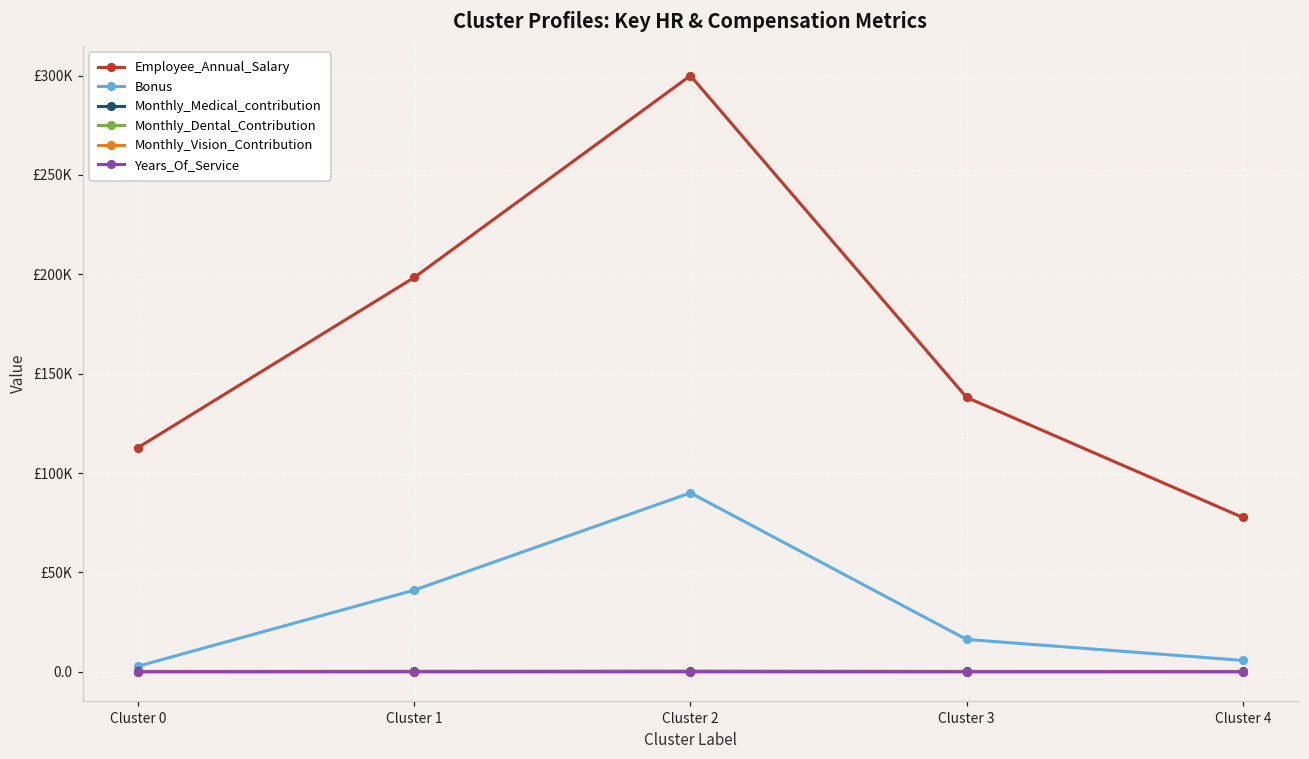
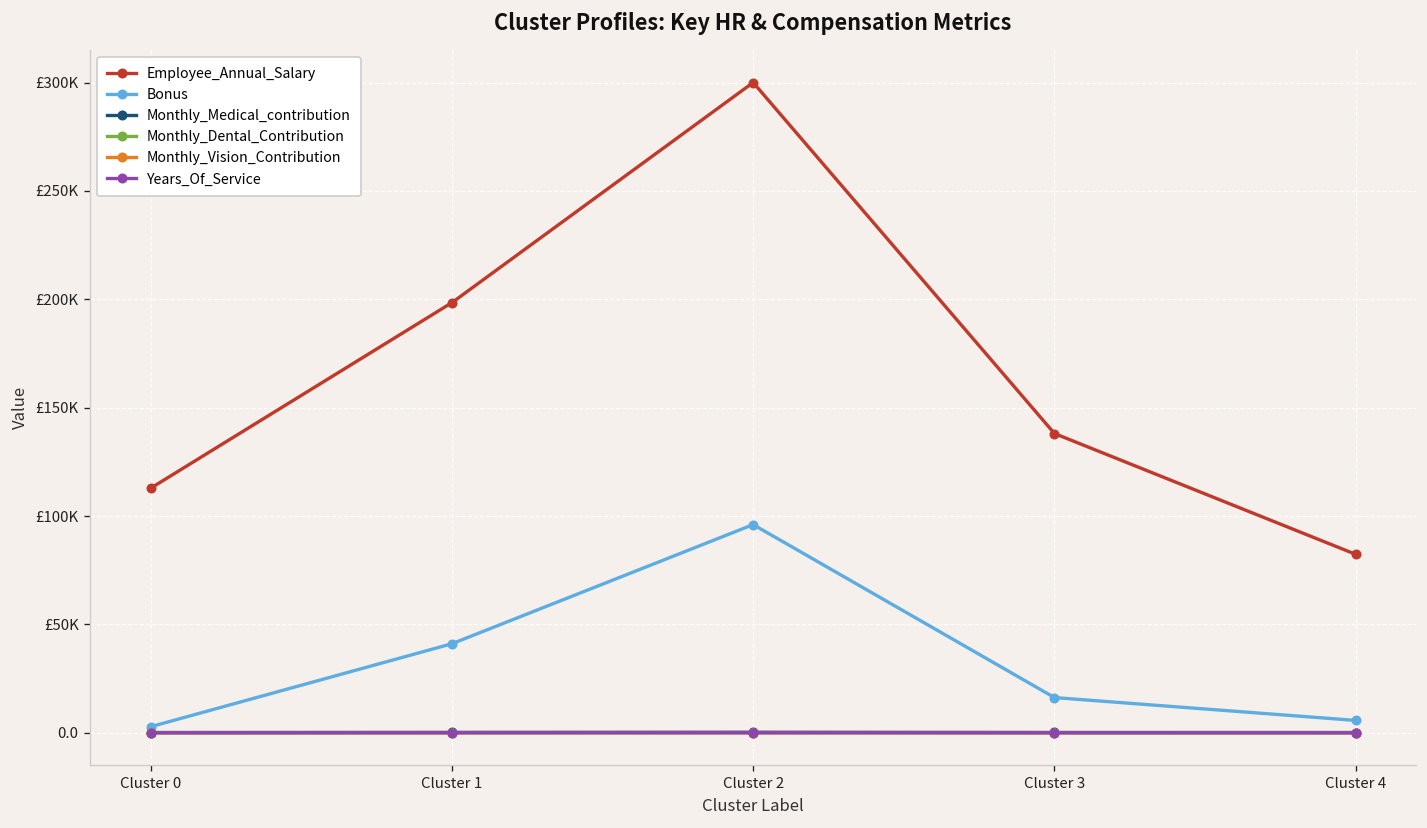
Bonus, Cluster 2: £90000 -> £96000
Employee_Annual_Salary, Cluster 4: £78000 -> £82000
